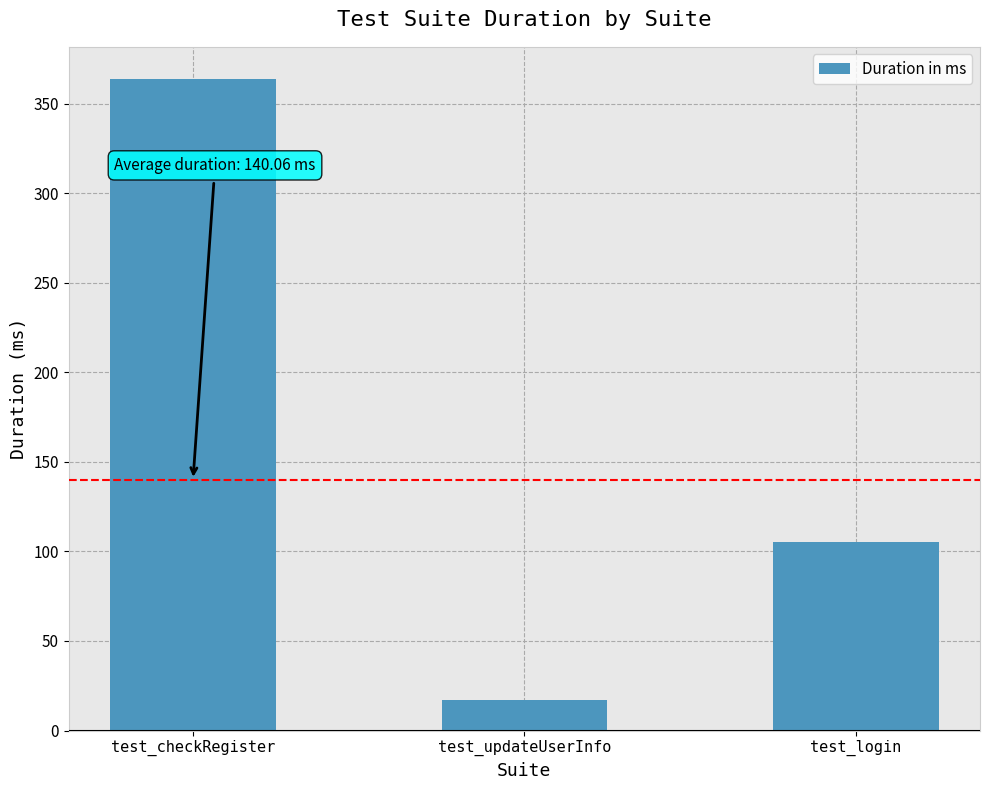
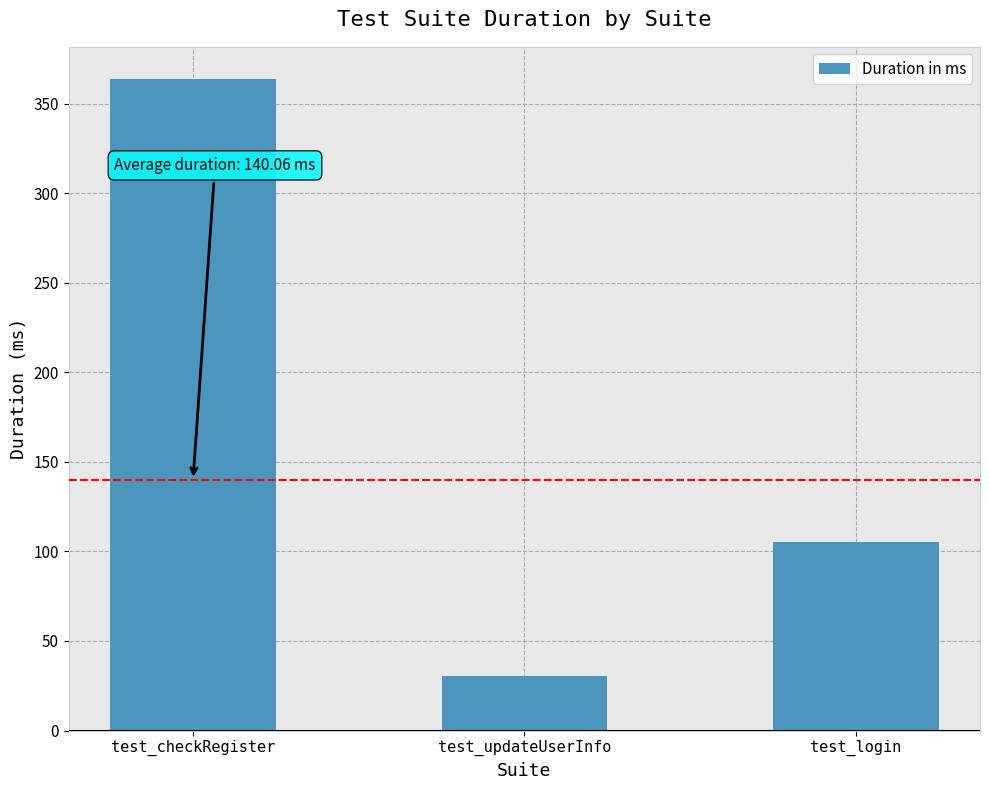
test_updateUserInfo: 17 -> 31
